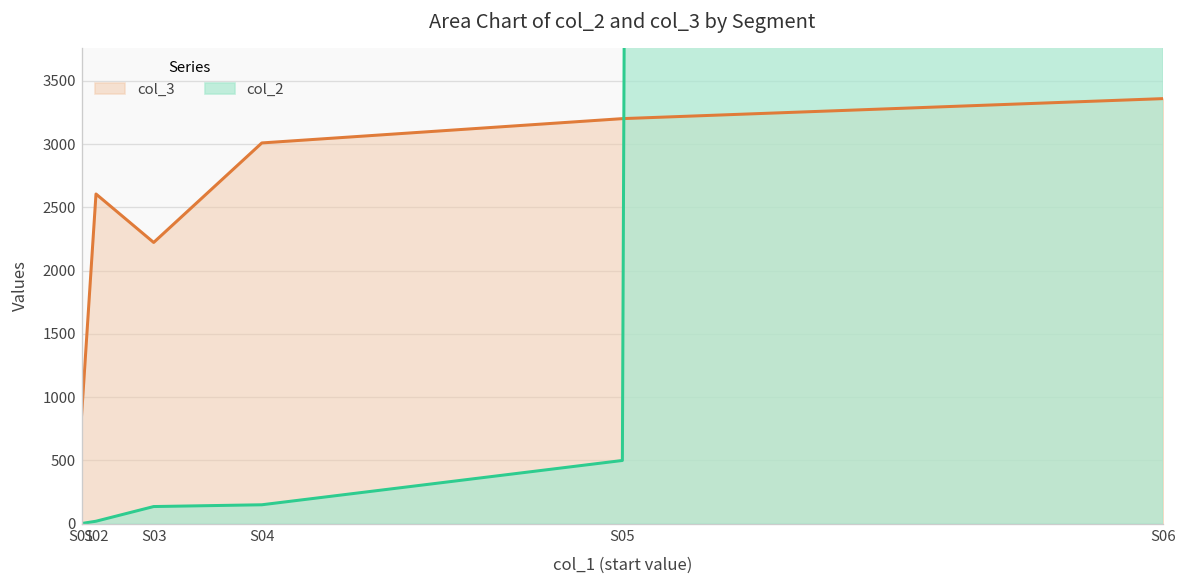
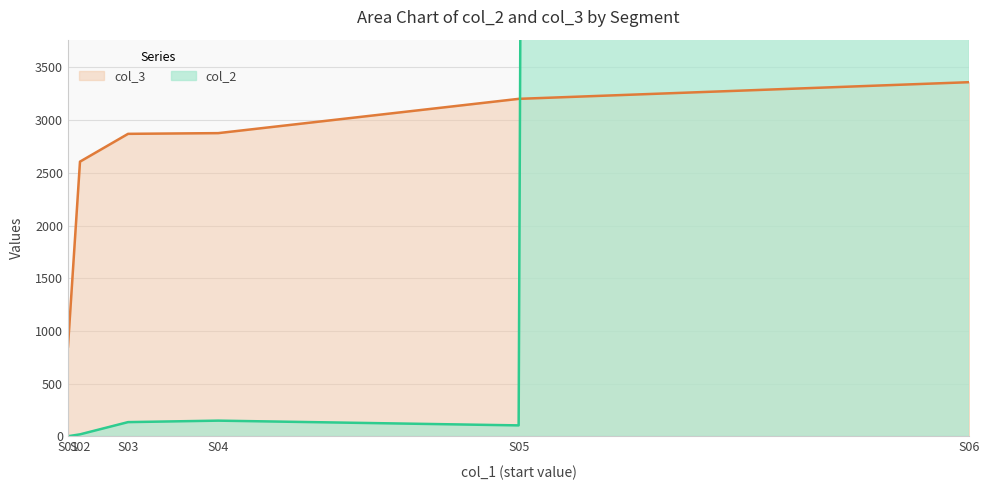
col_3, S03: 2220 -> 2870
col_3, S04: 3010 -> 2880
col_2, S05: 500 -> 110
